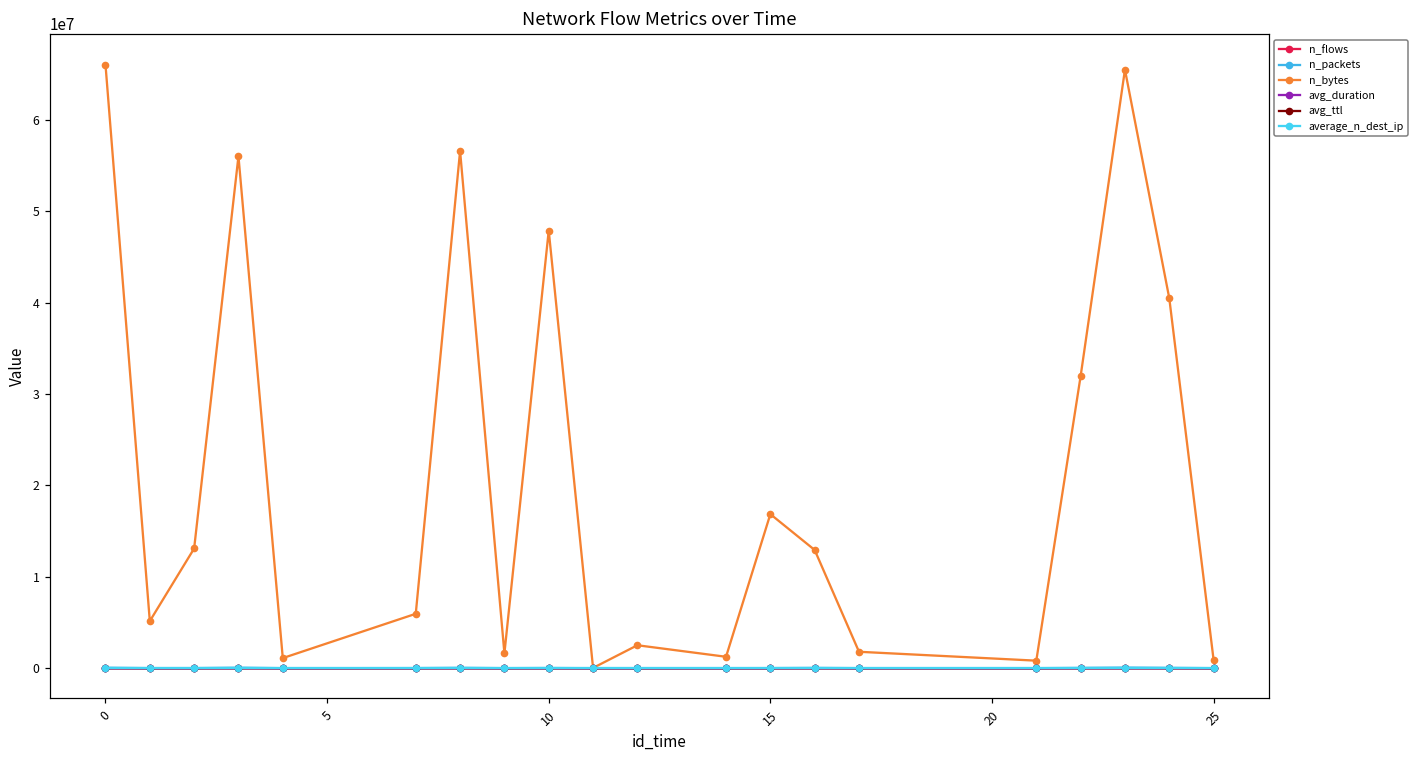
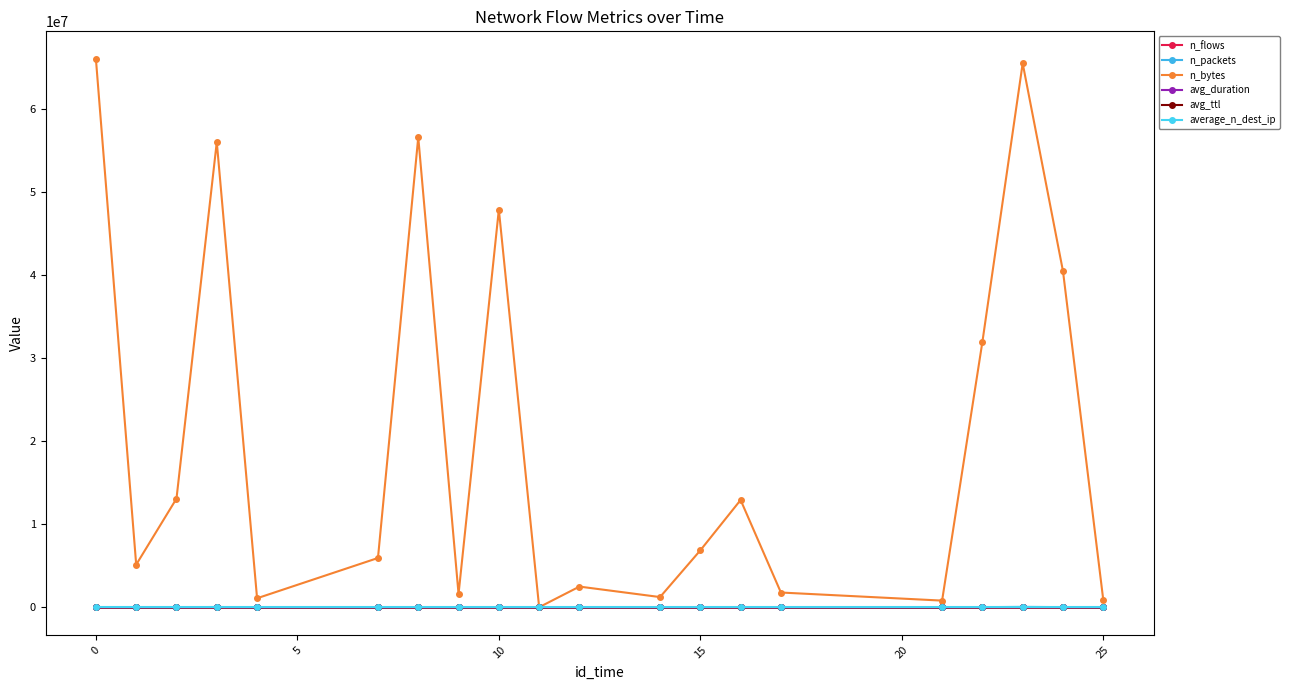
n_bytes, 15: 17000000 -> 7000000
